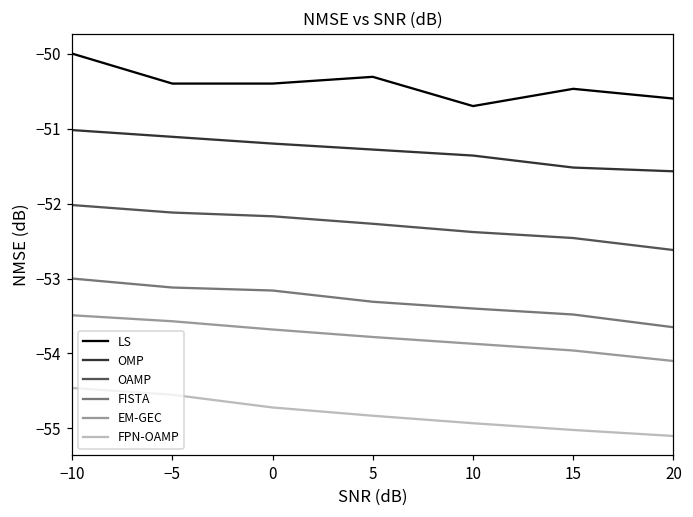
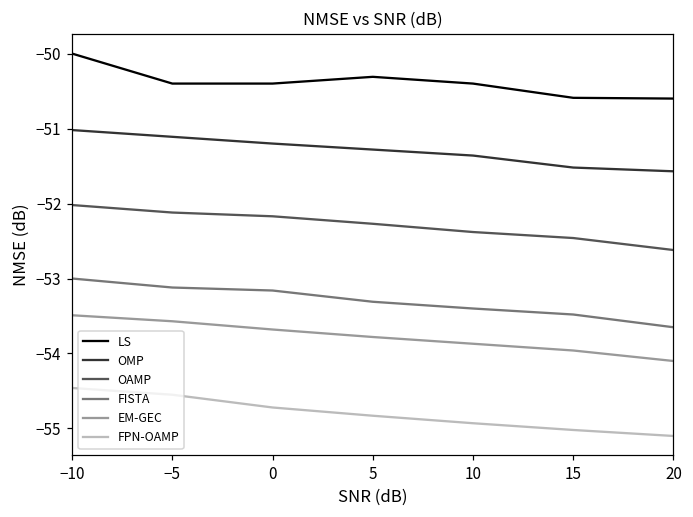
LS, 10: -50.7 -> -50.4
LS, 15: -50.5 -> -50.6
